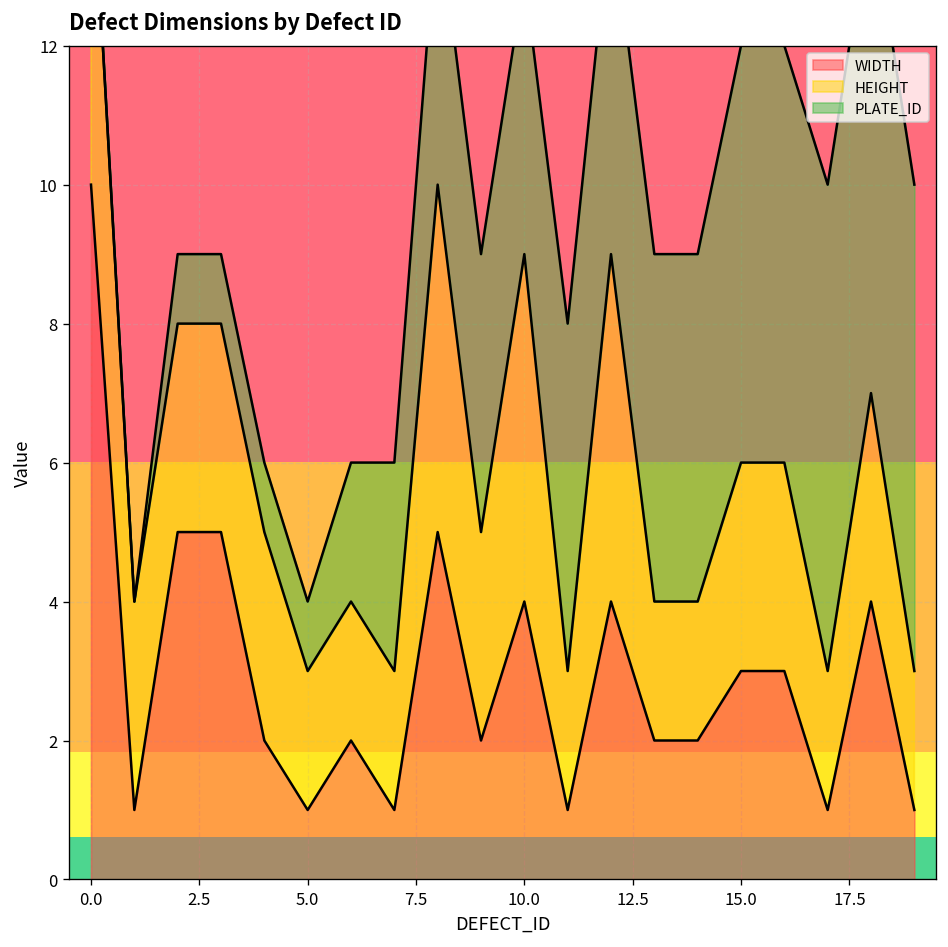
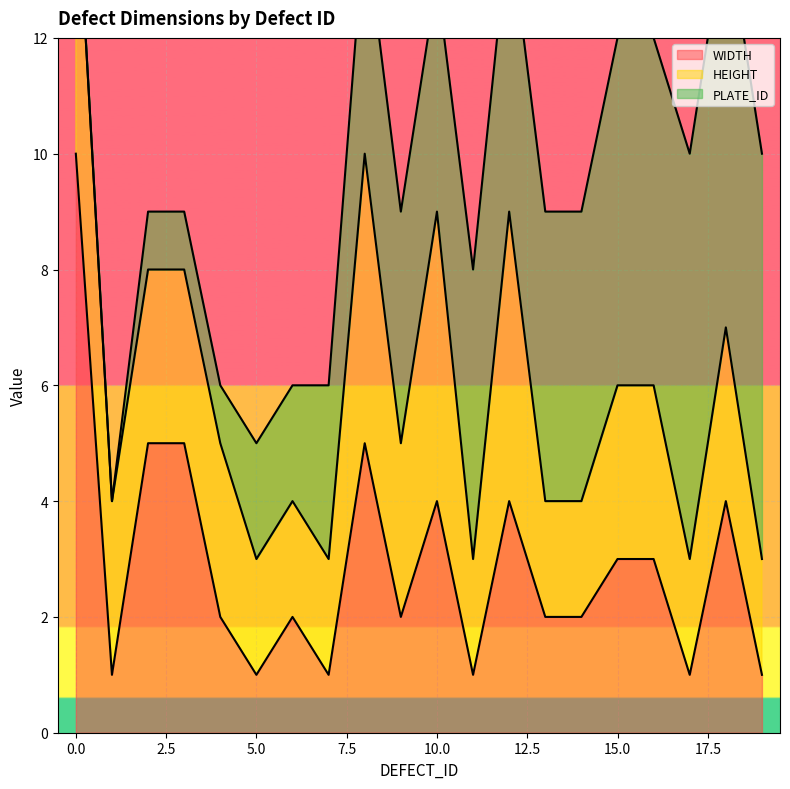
PLATE_ID, 5.0: 1 -> 2
